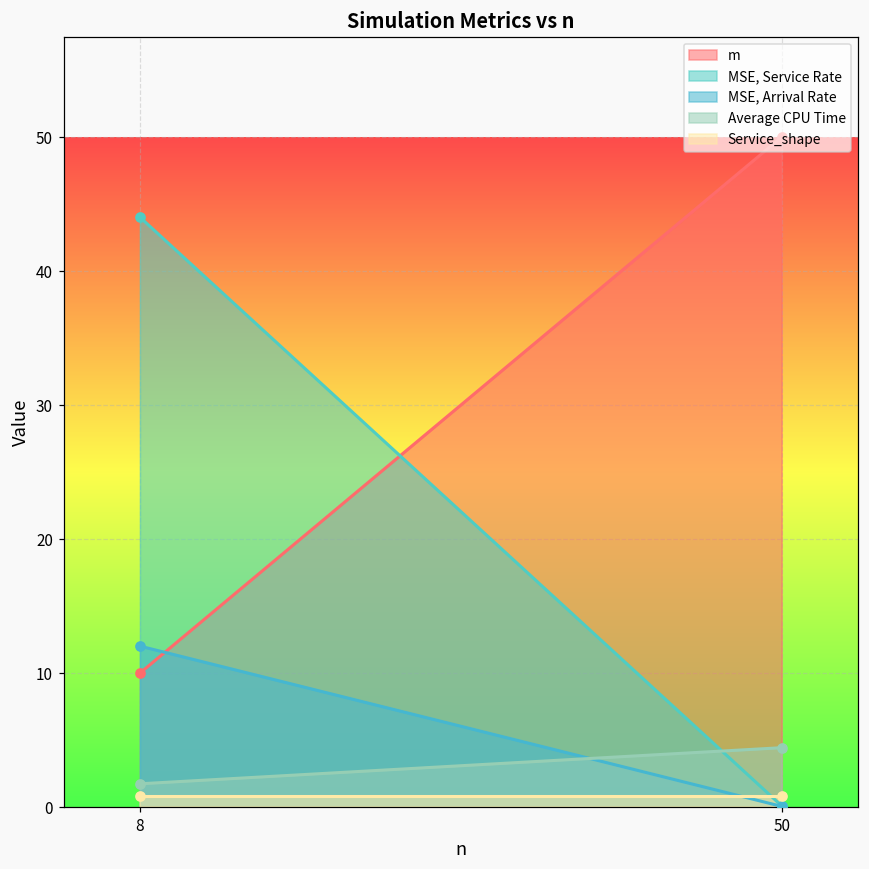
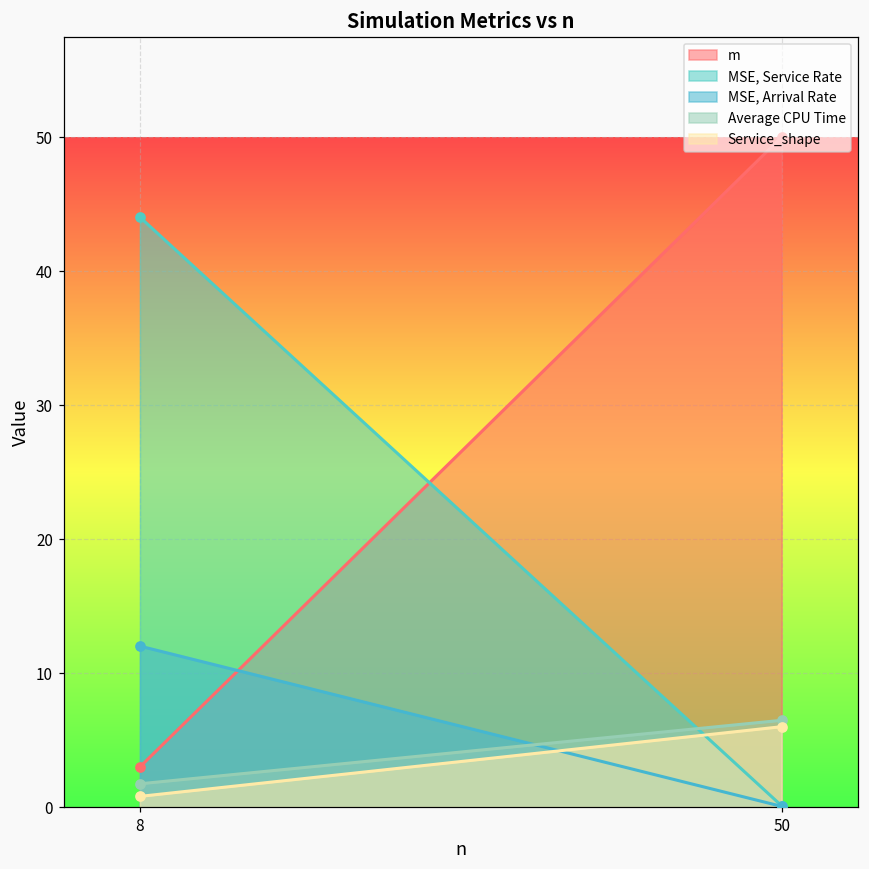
m, 8: 10 -> 3
Average CPU Time, 50: 4.4 -> 6.5
Service_shape, 50: 0.8 -> 6.0
